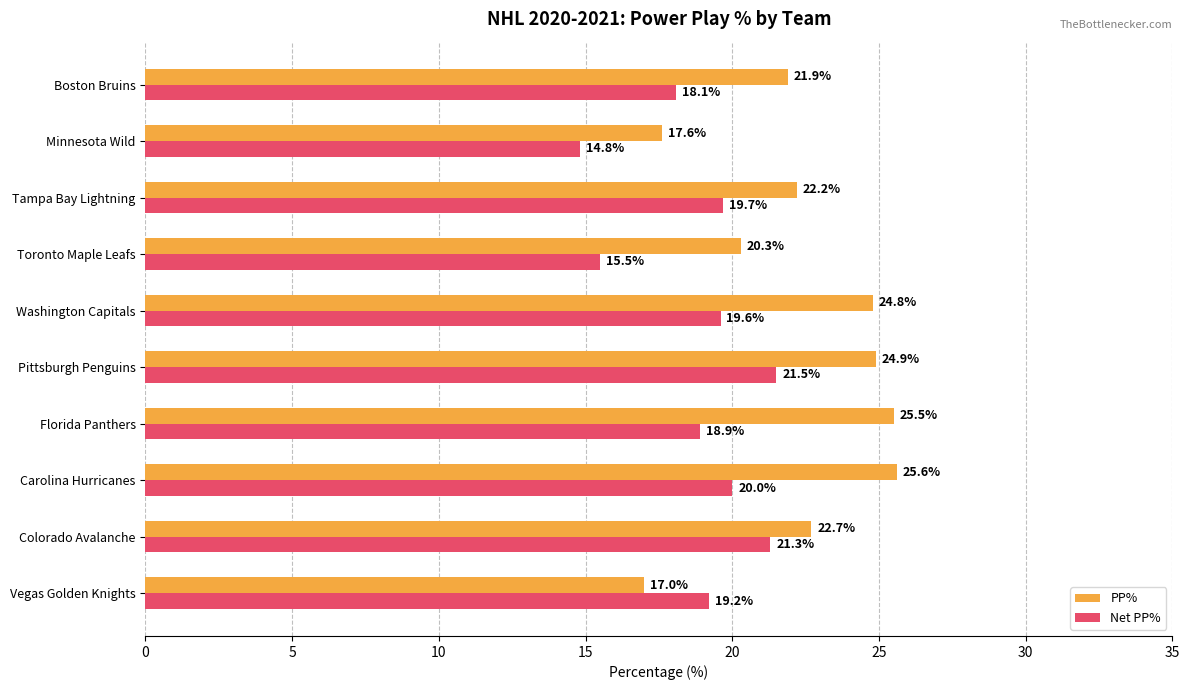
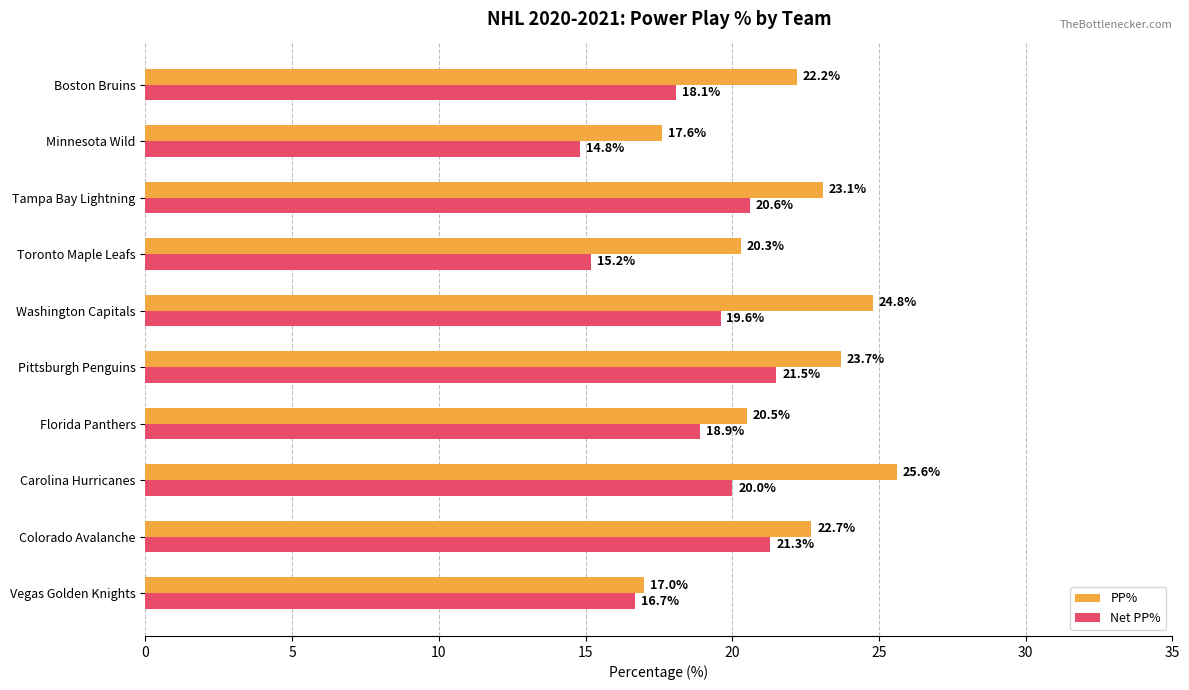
PP%, Boston Bruins: 21.9% -> 22.2%
PP%, Tampa Bay Lightning: 22.2% -> 23.1%
Net PP%, Tampa Bay Lightning: 19.7% -> 20.6%
Net PP%, Toronto Maple Leafs: 15.5% -> 15.2%
PP%, Pittsburgh Penguins: 24.9% -> 23.7%
PP%, Florida Panthers: 25.5% -> 20.5%
Net PP%, Vegas Golden Knights: 19.2% -> 16.7%
